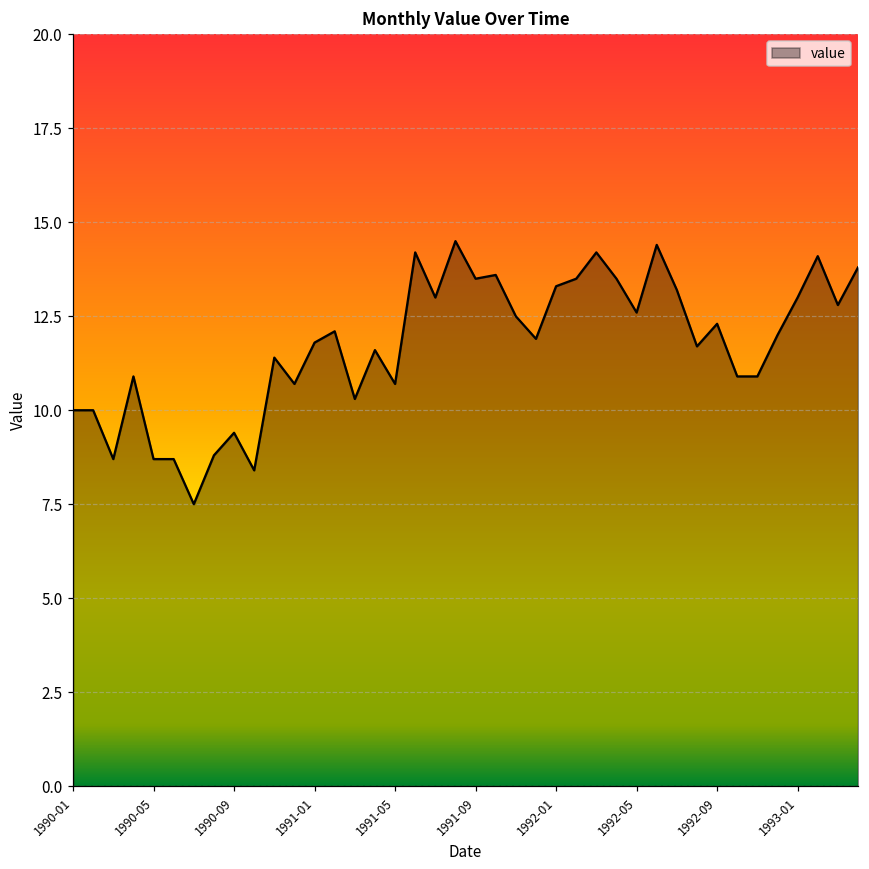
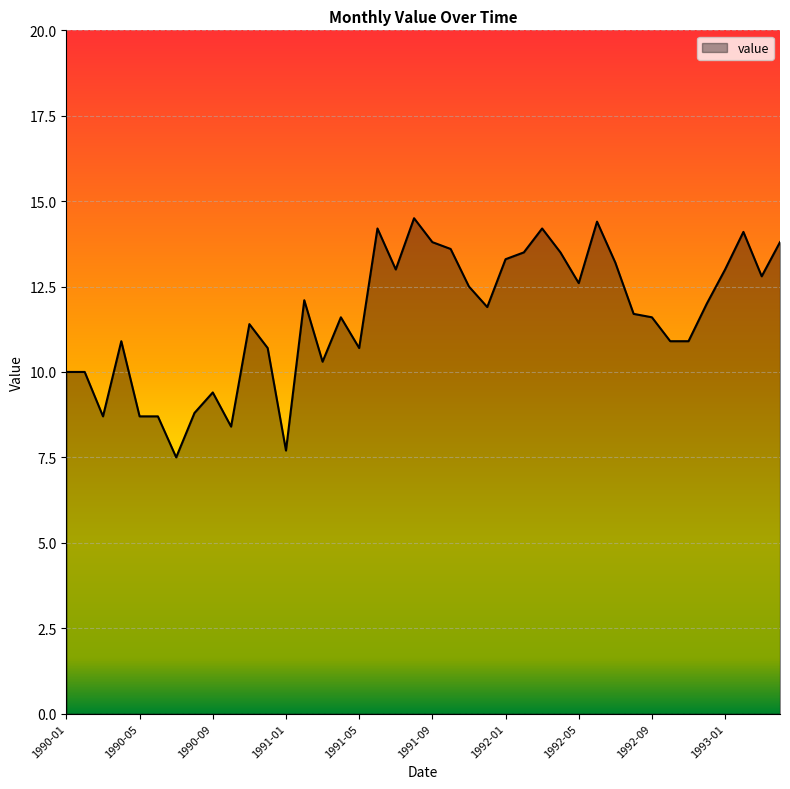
1991-01: 11.8 -> 7.7
1991-09: 13.5 -> 13.8
1992-09: 12.3 -> 11.6
